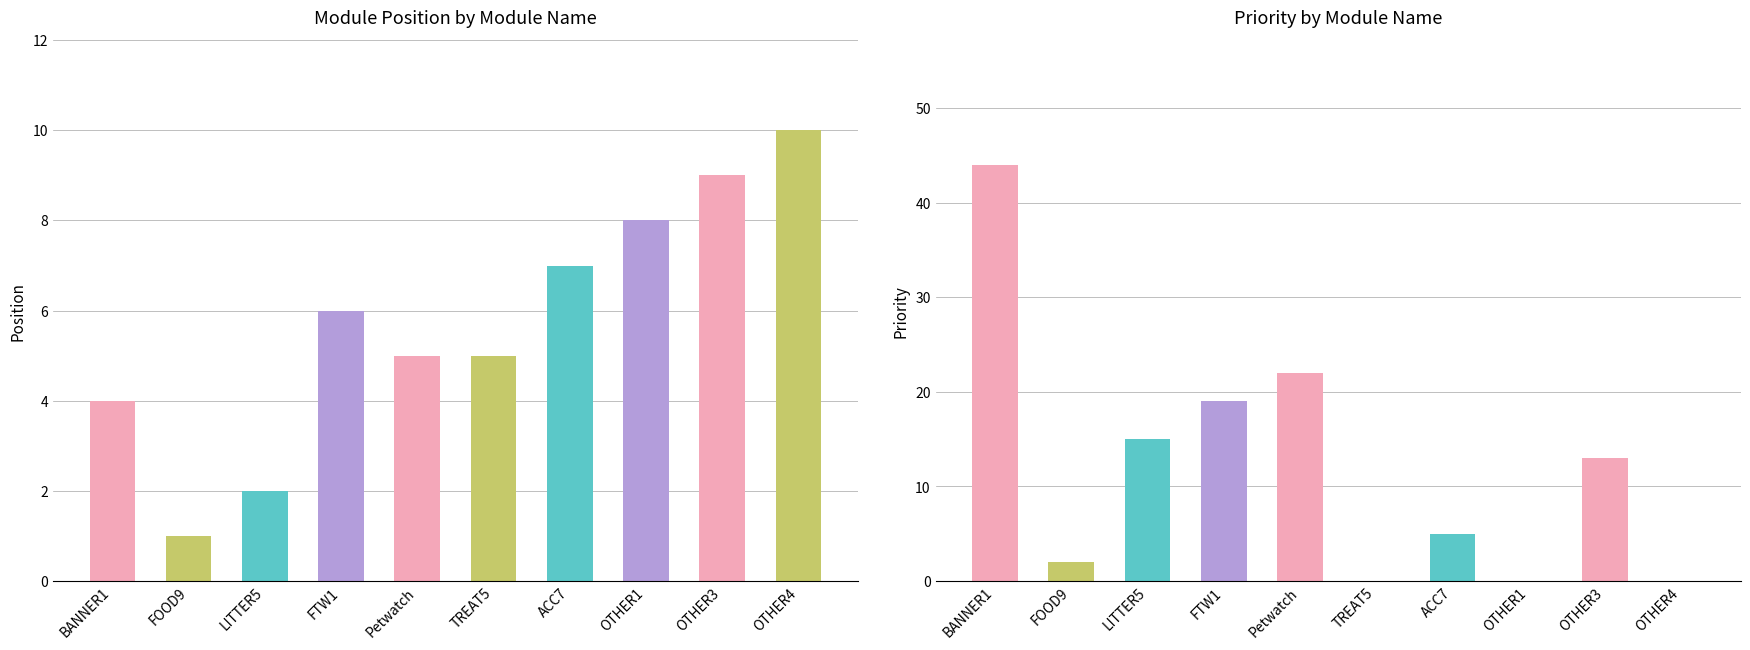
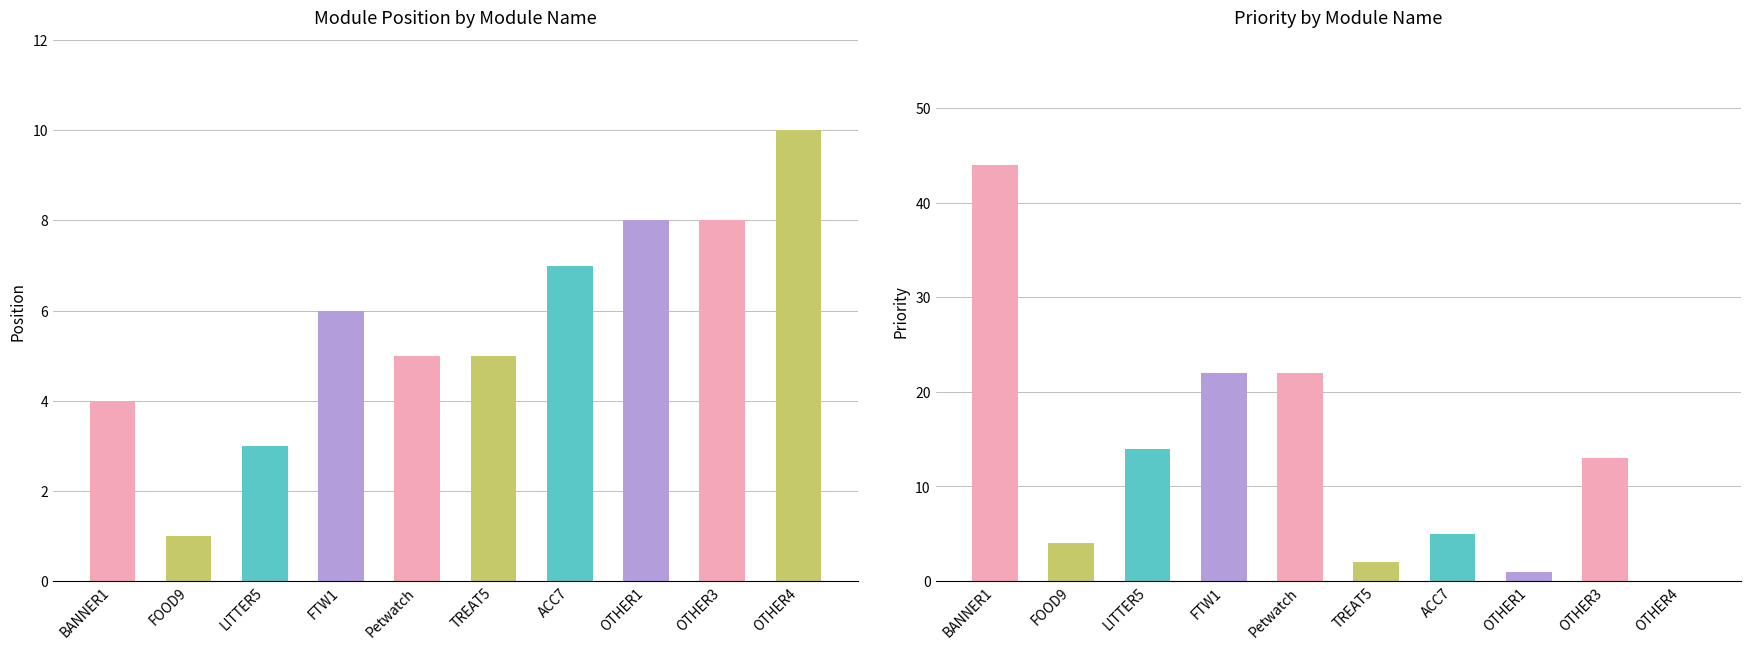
Module Position by Module Name, LITTER5: 2 -> 3
Module Position by Module Name, OTHER3: 9 -> 8
Priority by Module Name, FOOD9: 2 -> 4
Priority by Module Name, LITTER5: 15 -> 14
Priority by Module Name, FTW1: 19 -> 22
Priority by Module Name, TREAT5: 0 -> 2
Priority by Module Name, OTHER1: 0 -> 1
